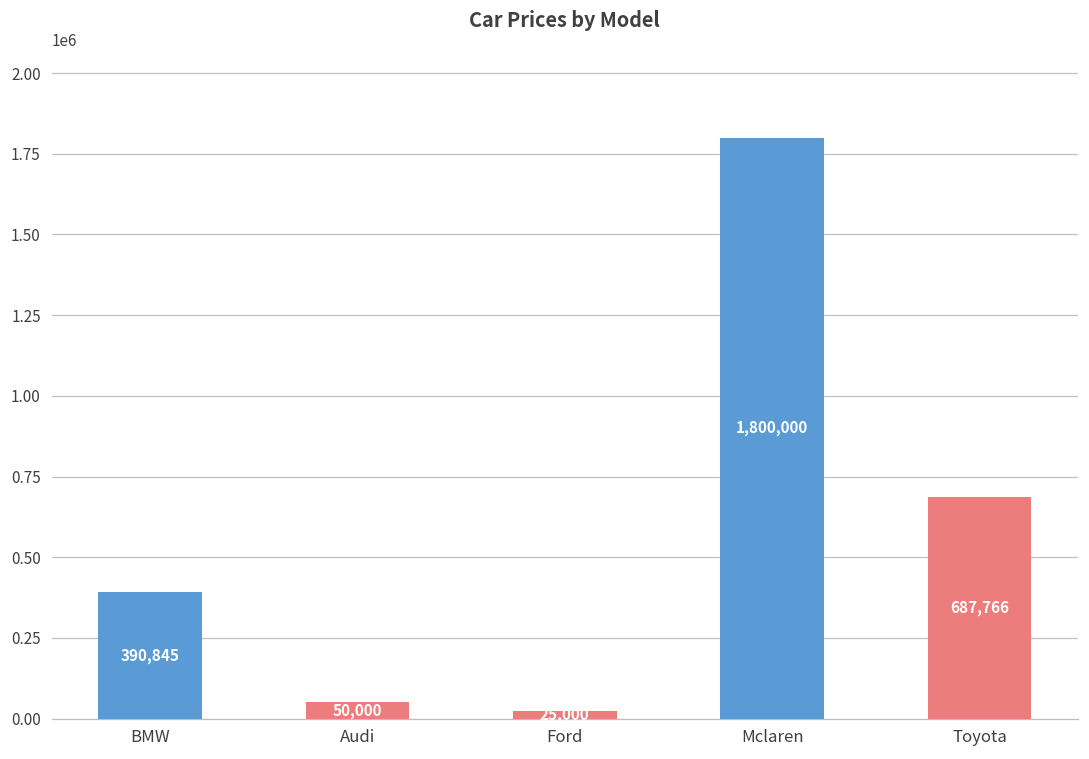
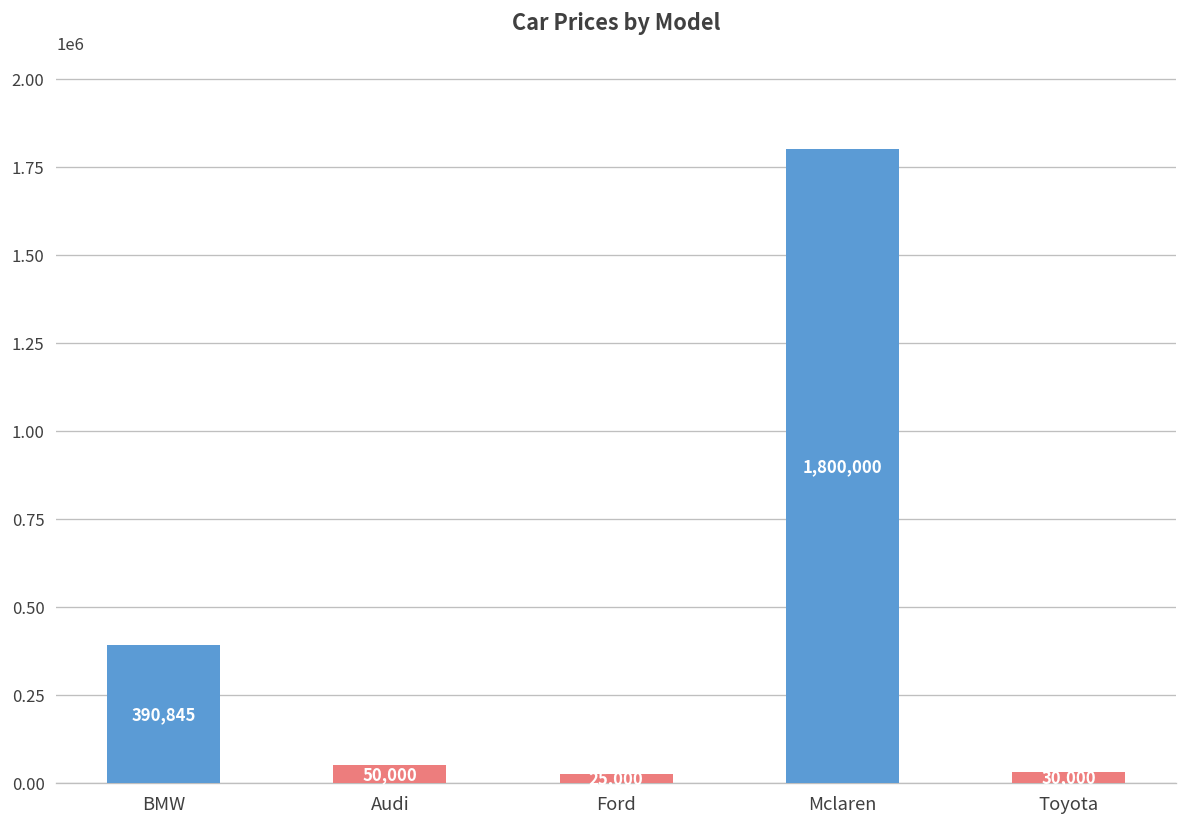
Toyota: 690000 -> 30000
